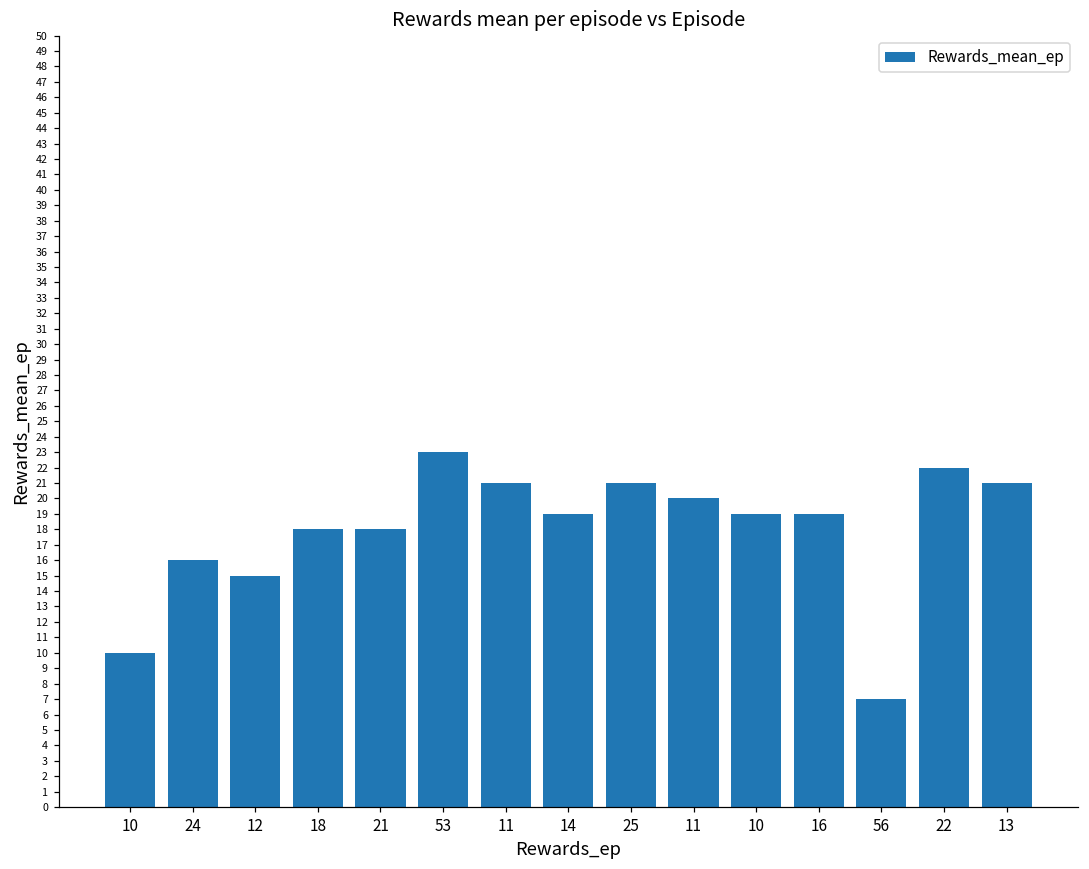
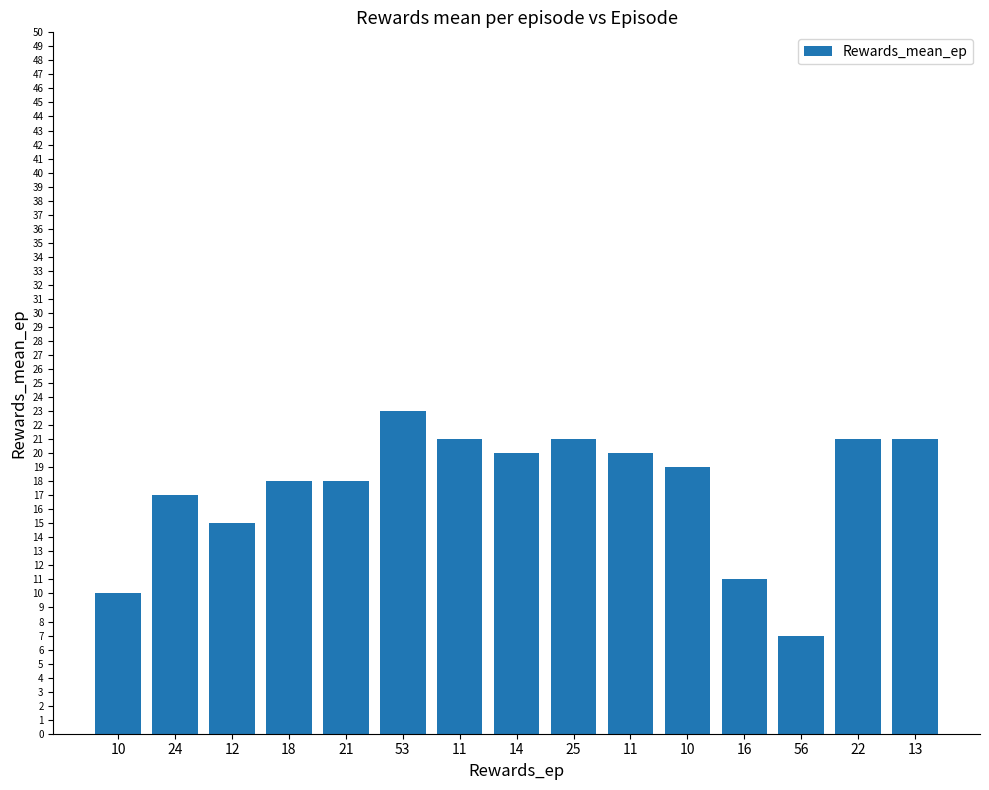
24: 16 -> 17
14: 19 -> 20
16: 19 -> 11
22: 22 -> 21
